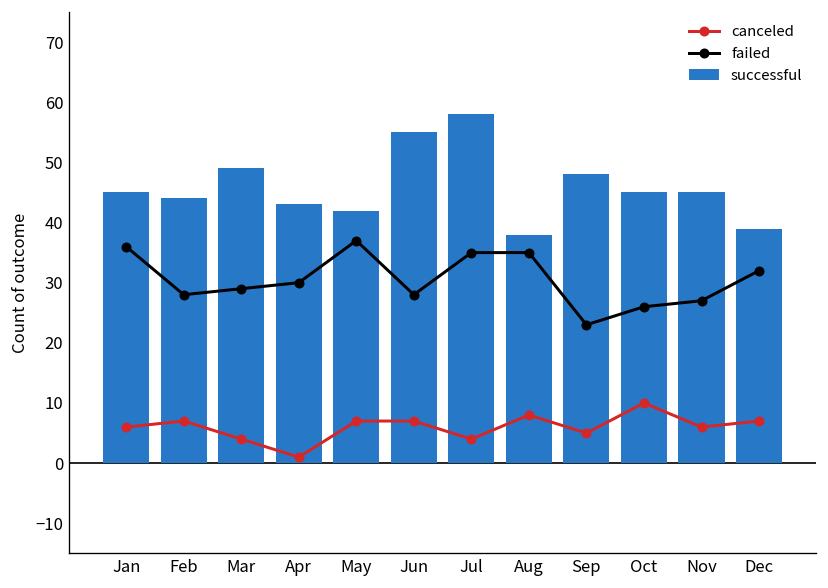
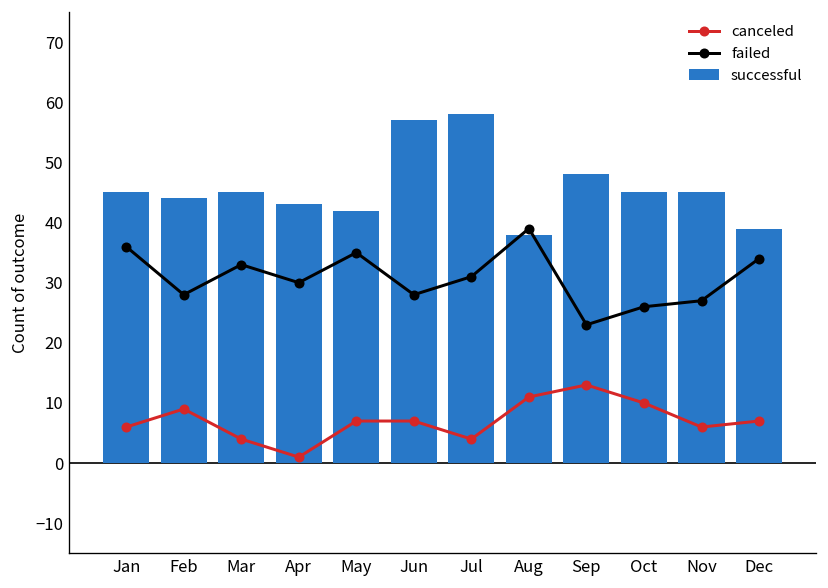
canceled, Feb: 7 -> 9
successful, Mar: 49 -> 45
failed, Mar: 29 -> 33
failed, May: 37 -> 35
successful, Jun: 55 -> 57
failed, Jul: 35 -> 31
canceled, Aug: 8 -> 11
failed, Aug: 35 -> 39
canceled, Sep: 5 -> 13
failed, Dec: 32 -> 34
